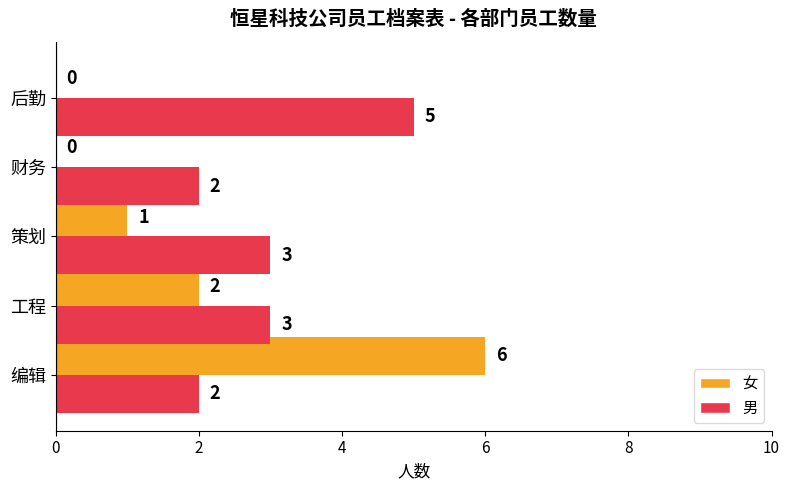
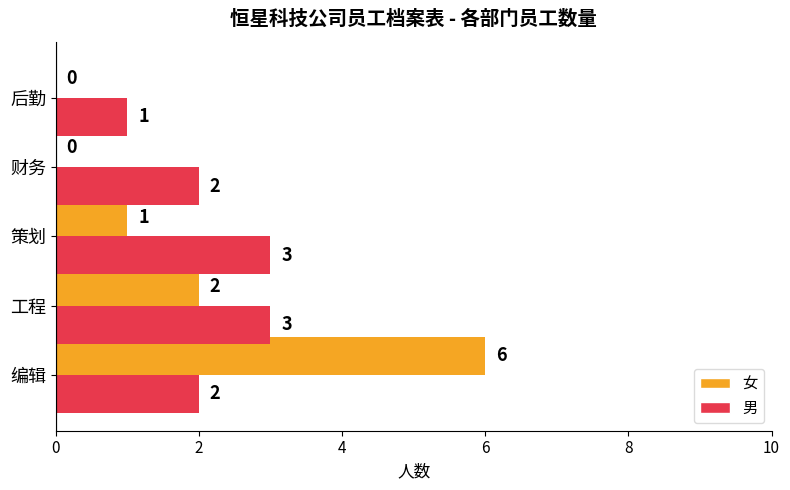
男, 后勤: 5 -> 1
